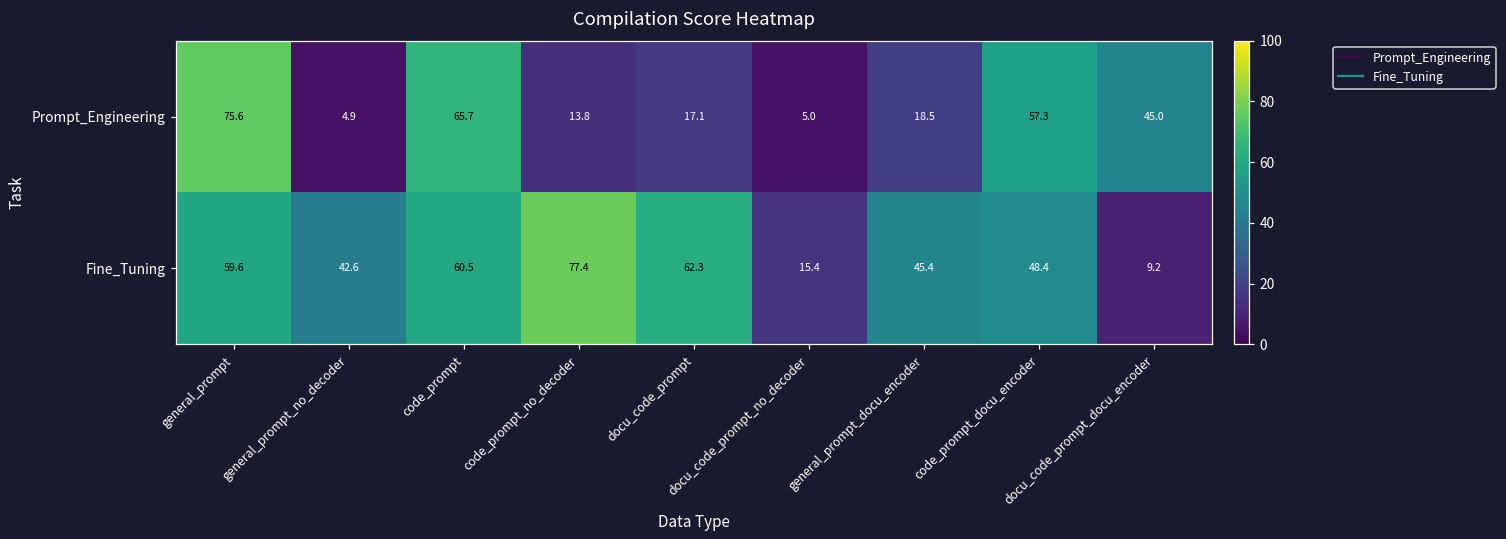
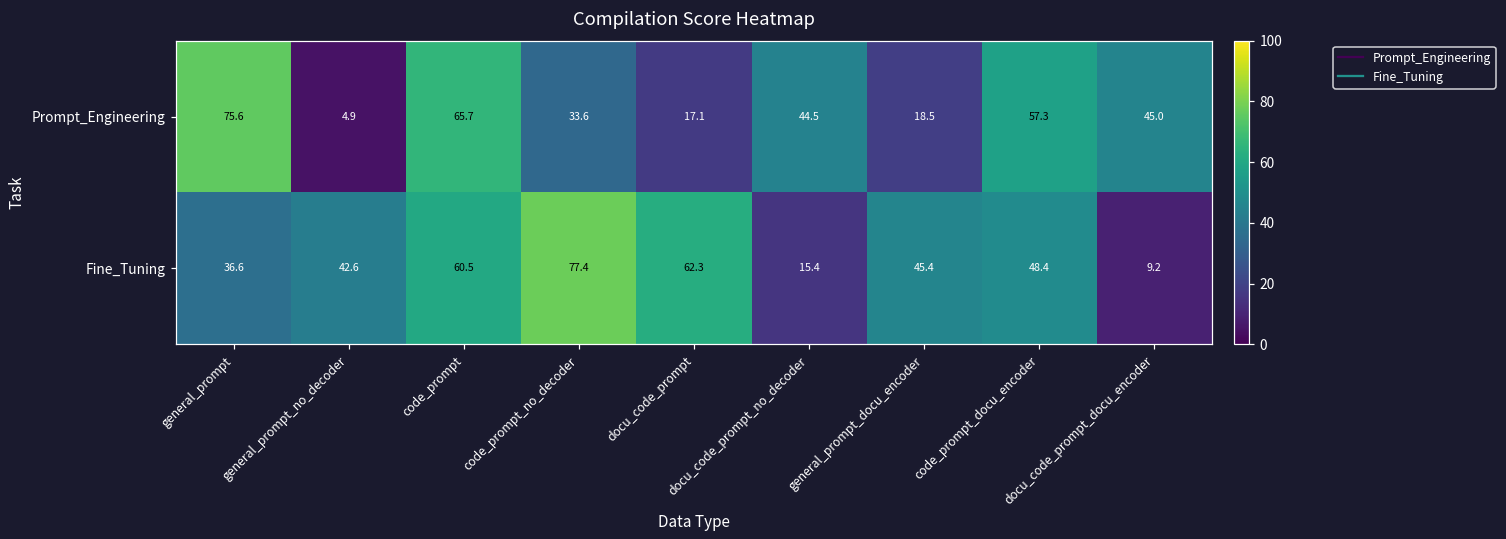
Prompt_Engineering, code_prompt_no_decoder: 13.8 -> 33.6
Prompt_Engineering, docu_code_prompt_no_decoder: 5.0 -> 44.5
Fine_Tuning, general_prompt: 59.6 -> 36.6
